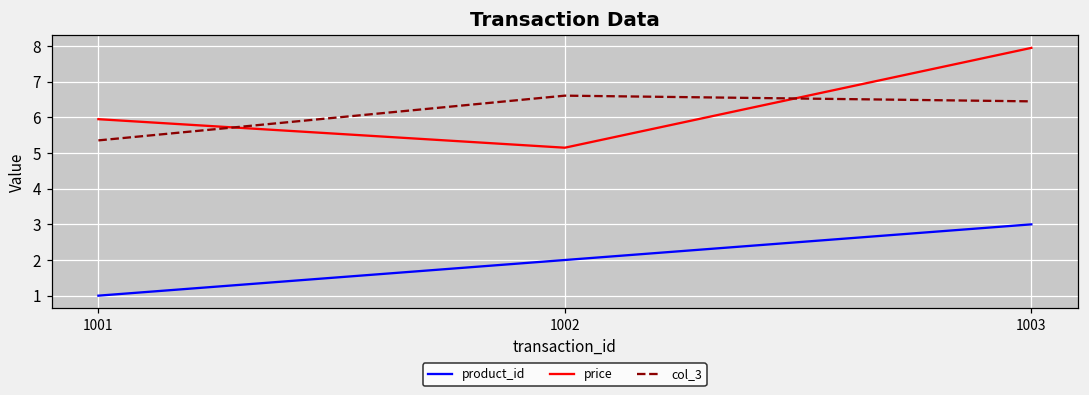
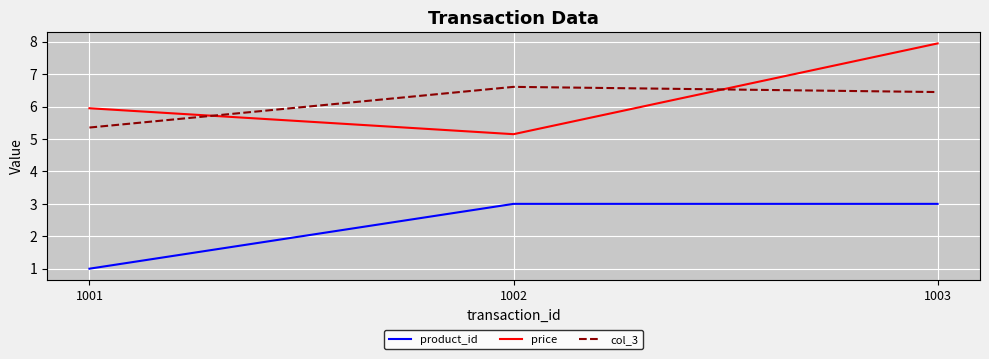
product_id, 1002: 2 -> 3
